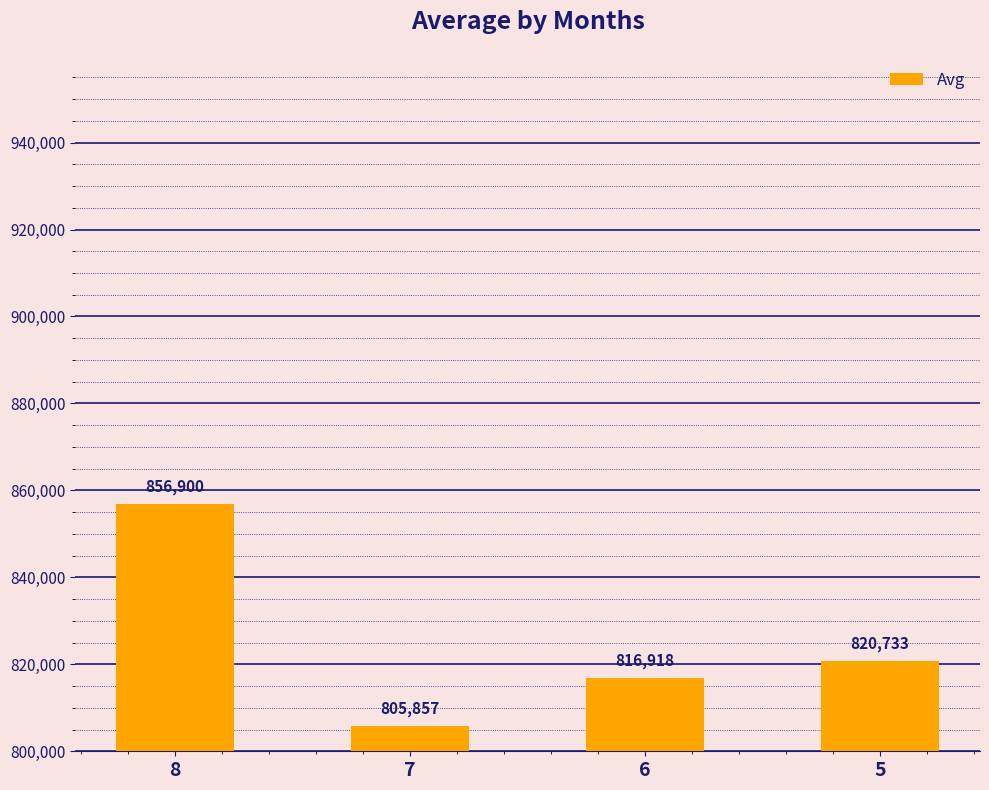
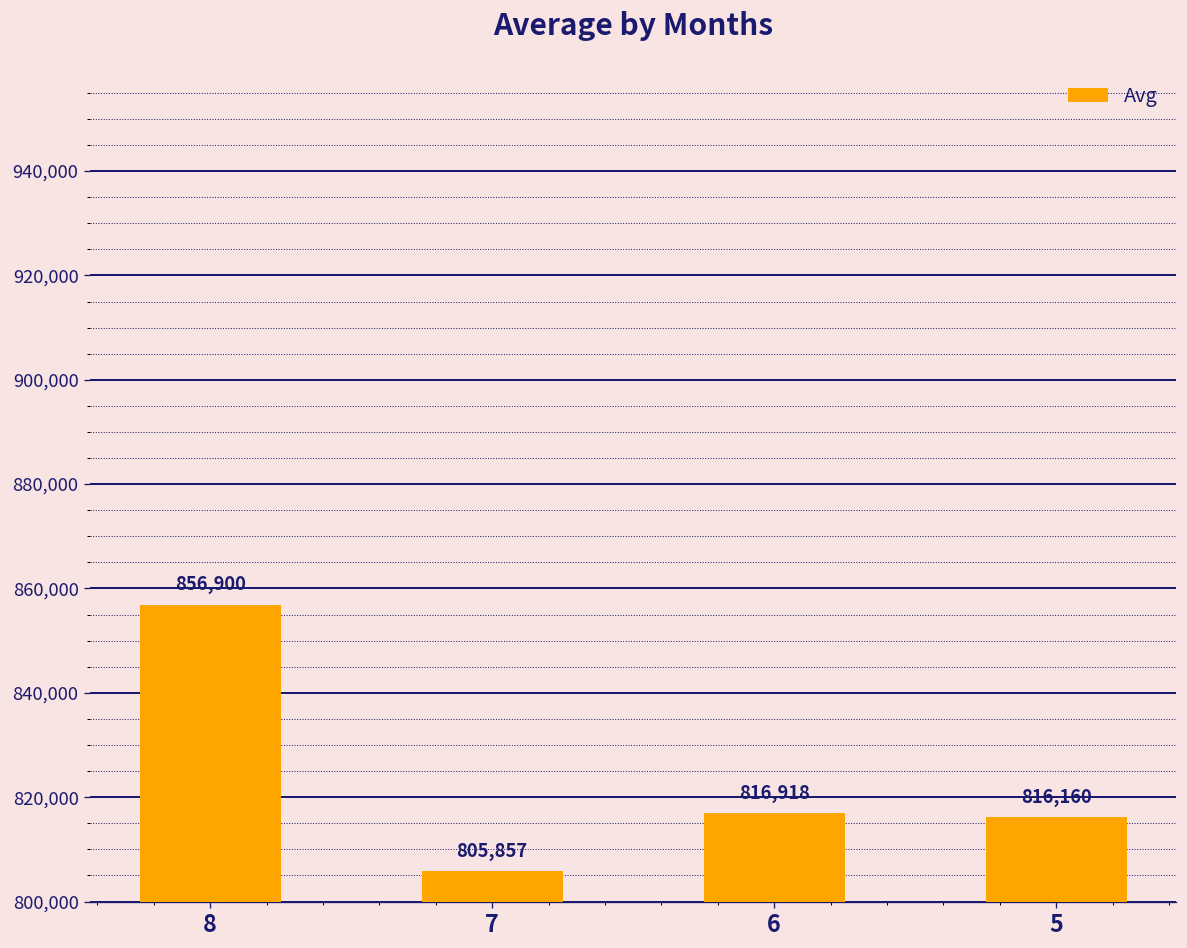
5: 820,733 -> 816,160
